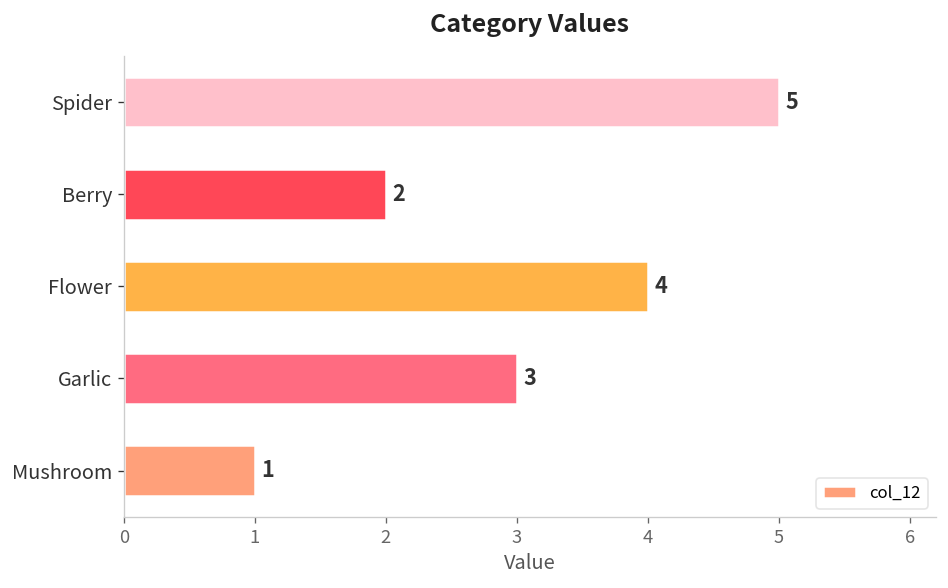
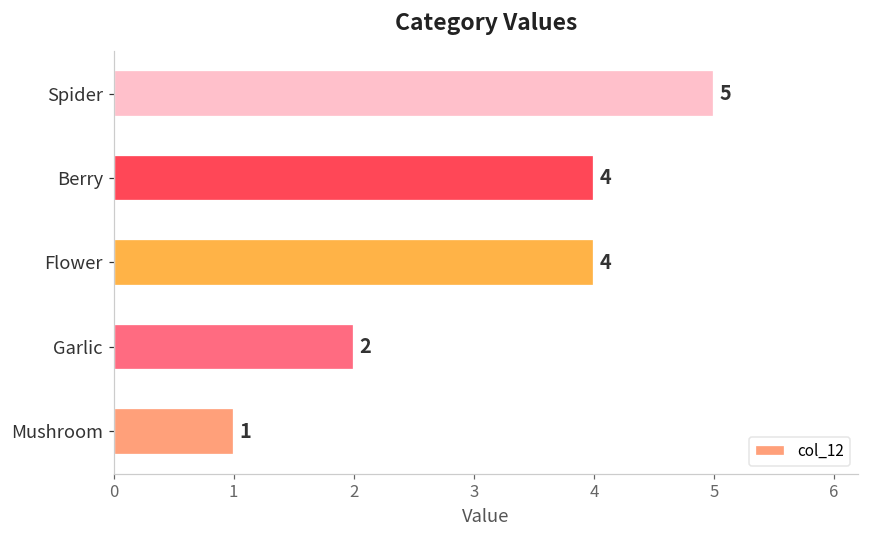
Berry: 2 -> 4
Garlic: 3 -> 2
